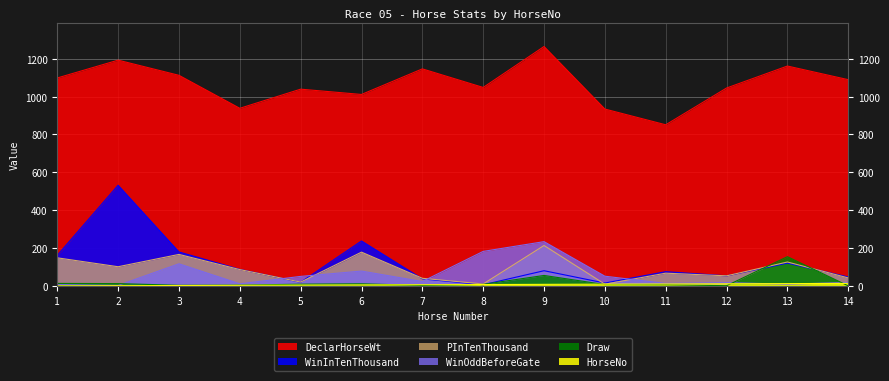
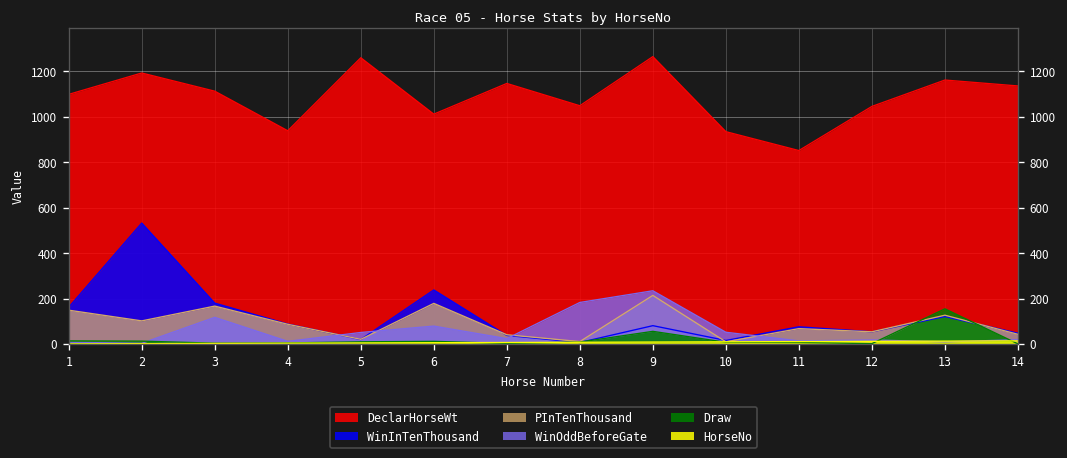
DeclarHorseWt, 5: 1040 -> 1260
DeclarHorseWt, 14: 1090 -> 1140
